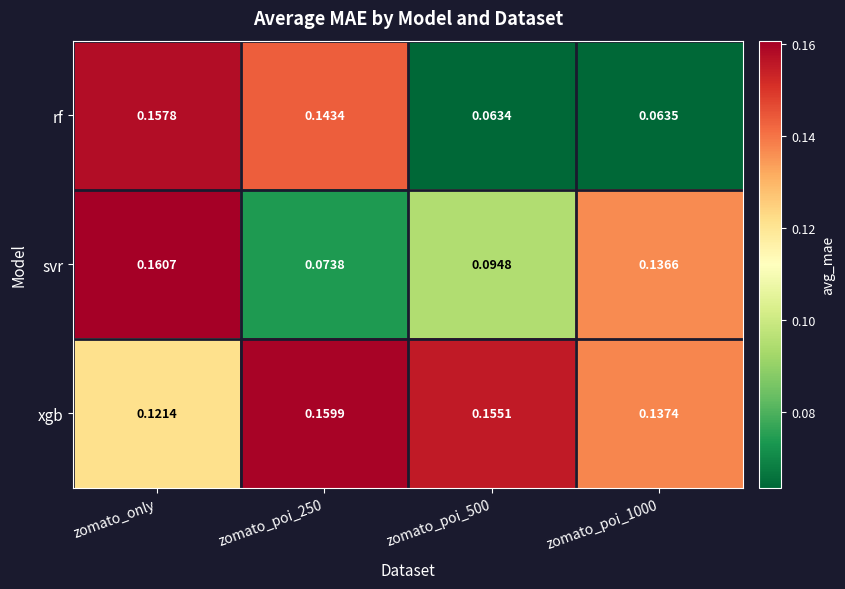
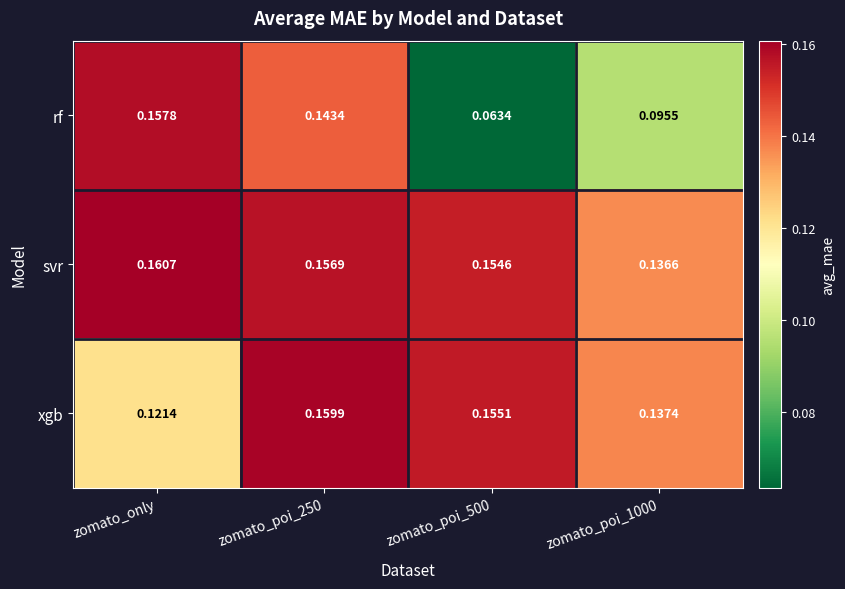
rf, zomato_poi_1000: 0.0635 -> 0.0955
svr, zomato_poi_250: 0.0738 -> 0.1569
svr, zomato_poi_500: 0.0948 -> 0.1546
